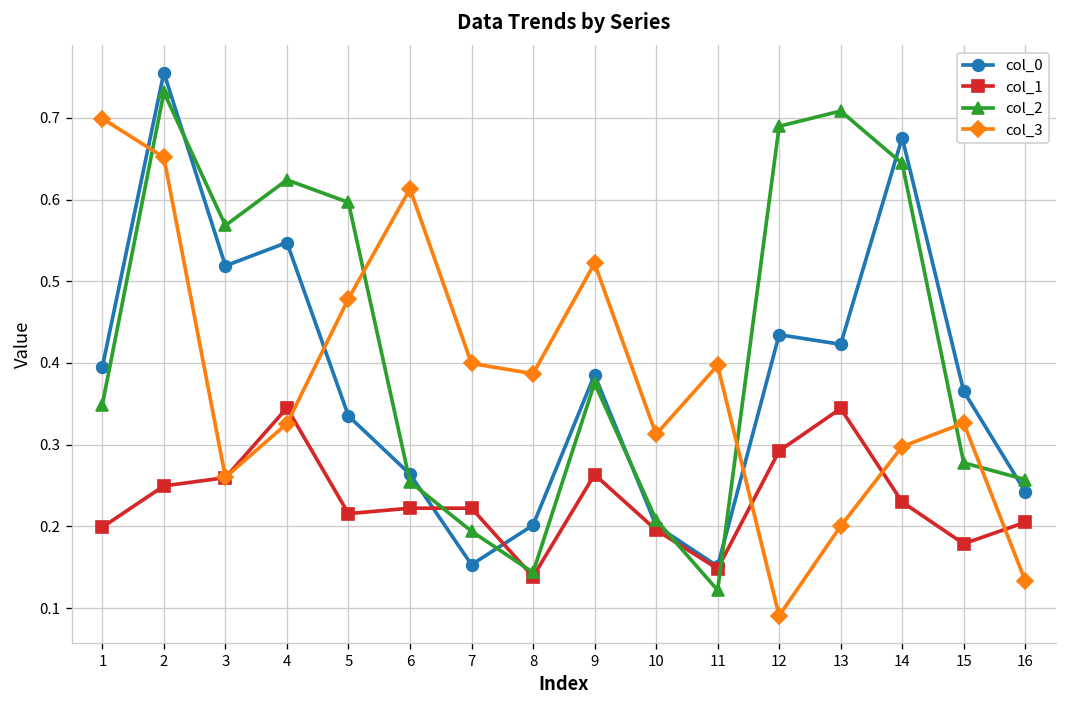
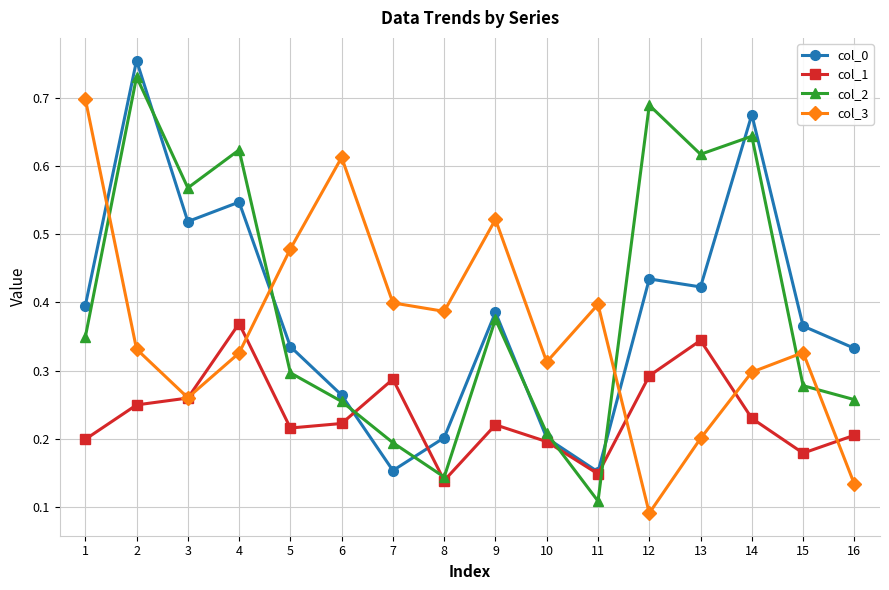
col_3, 2: 0.65 -> 0.33
col_1, 4: 0.35 -> 0.37
col_2, 5: 0.60 -> 0.30
col_1, 7: 0.22 -> 0.29
col_1, 9: 0.26 -> 0.22
col_2, 11: 0.12 -> 0.11
col_2, 13: 0.71 -> 0.62
col_0, 16: 0.24 -> 0.33
